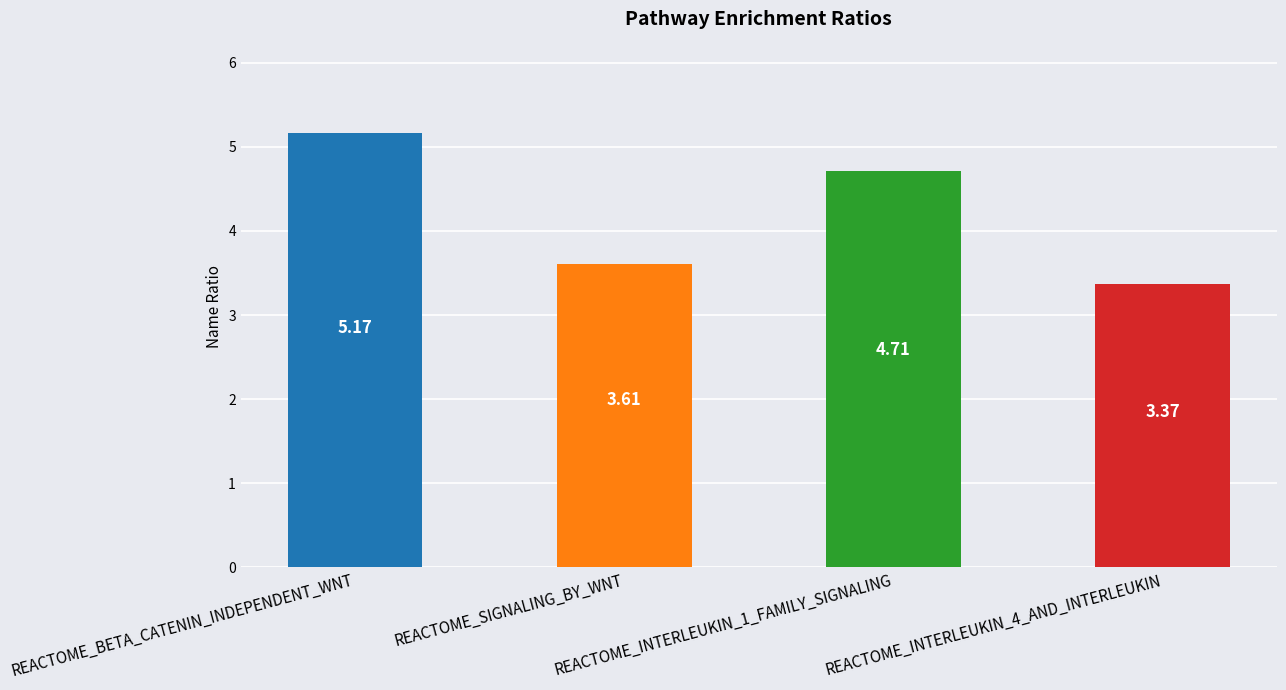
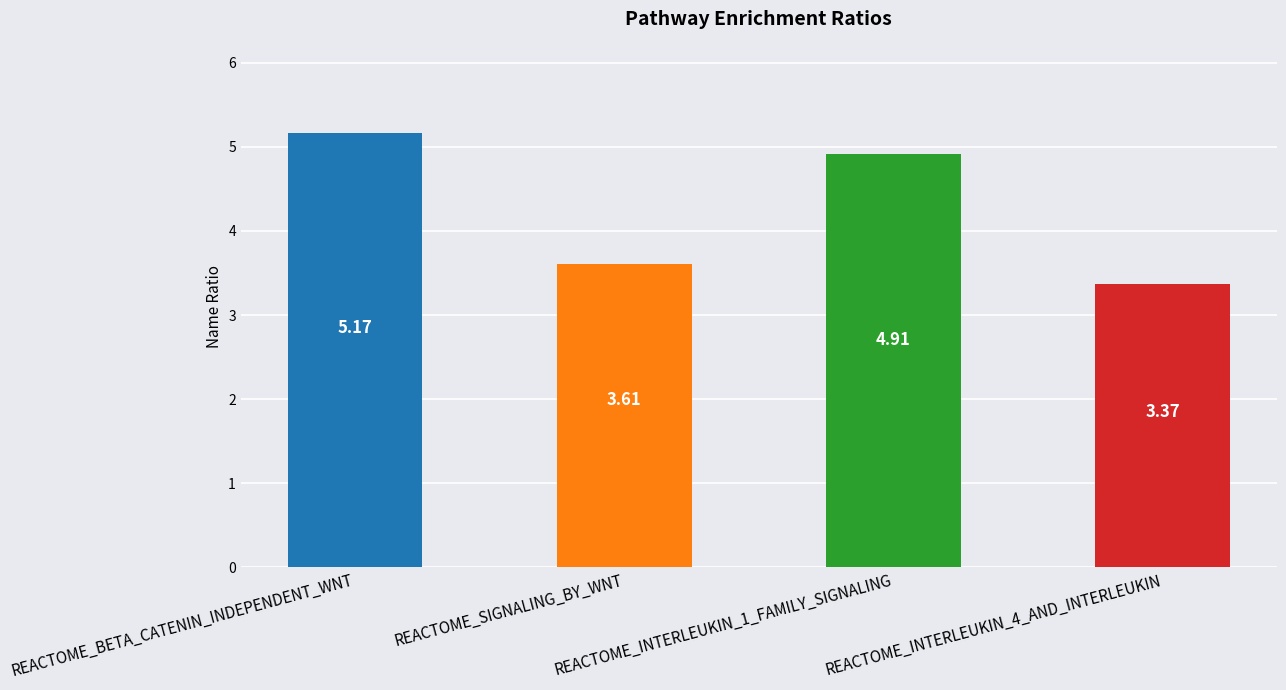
REACTOME_INTERLEUKIN_1_FAMILY_SIGNALING: 4.71 -> 4.91
